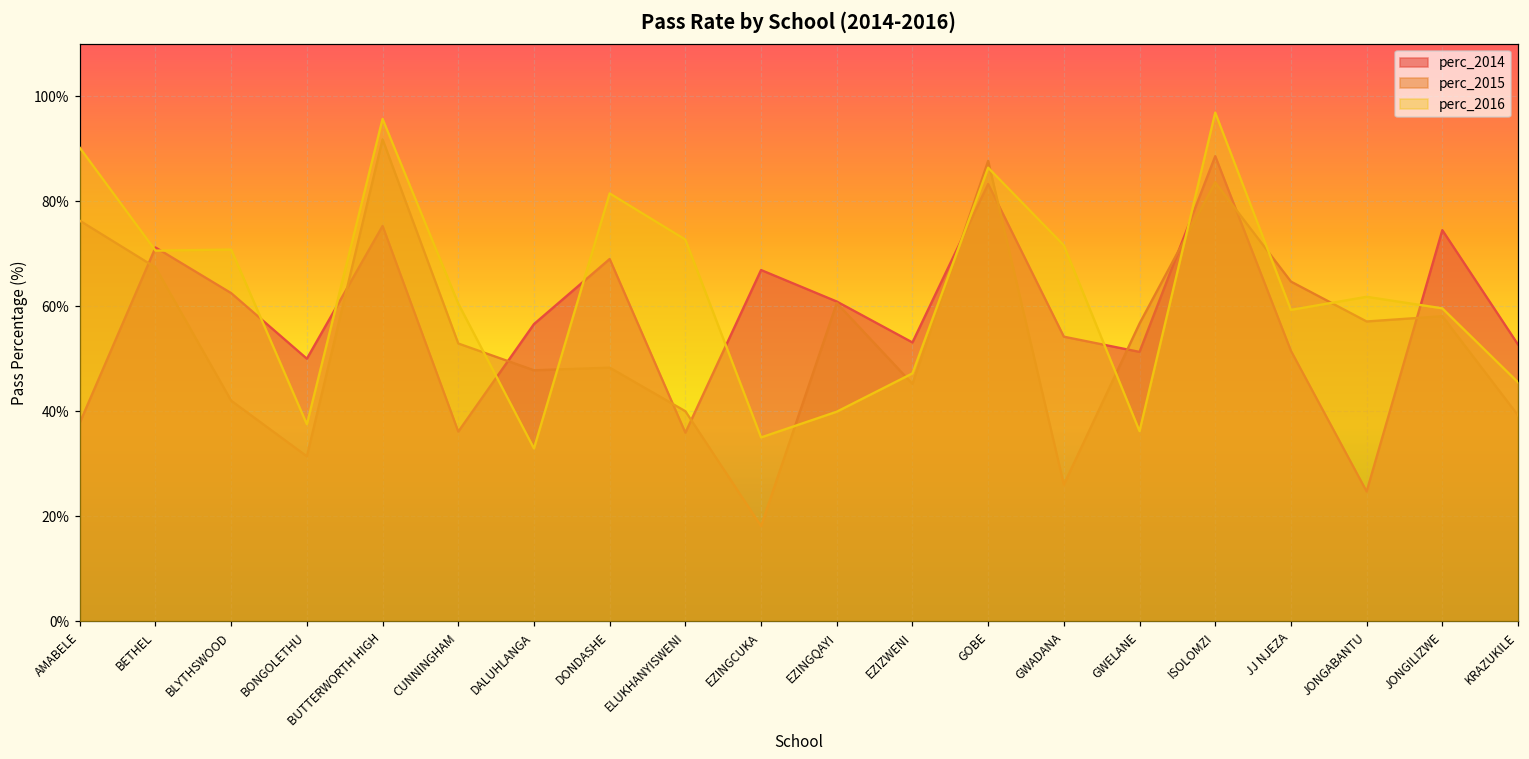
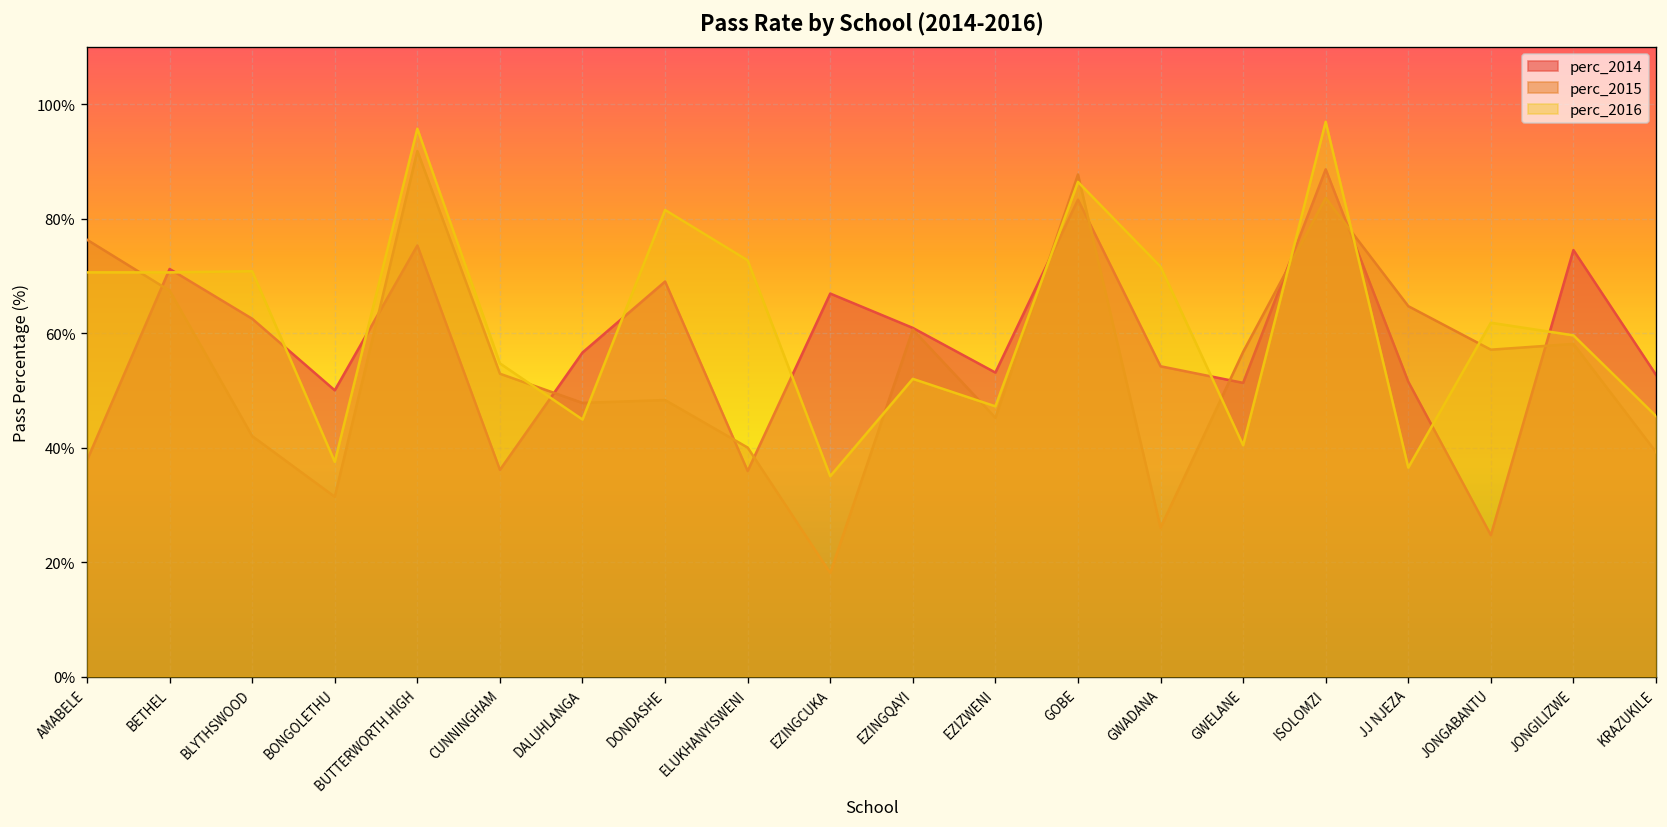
perc_2016, AMABELE: 90% -> 71%
perc_2016, CUNNINGHAM: 61% -> 55%
perc_2016, DALUHLANGA: 33% -> 45%
perc_2016, EZINGQAYI: 40% -> 52%
perc_2016, GWELANE: 36% -> 40%
perc_2016, JJ NJEZA: 59% -> 37%
